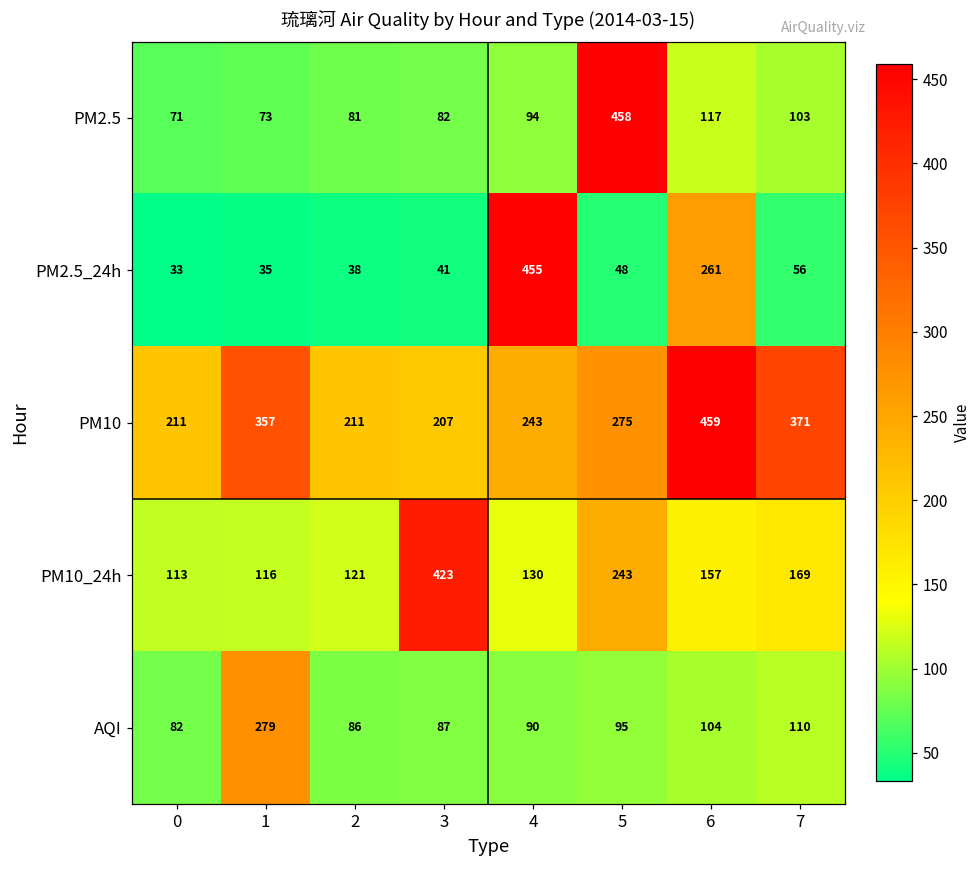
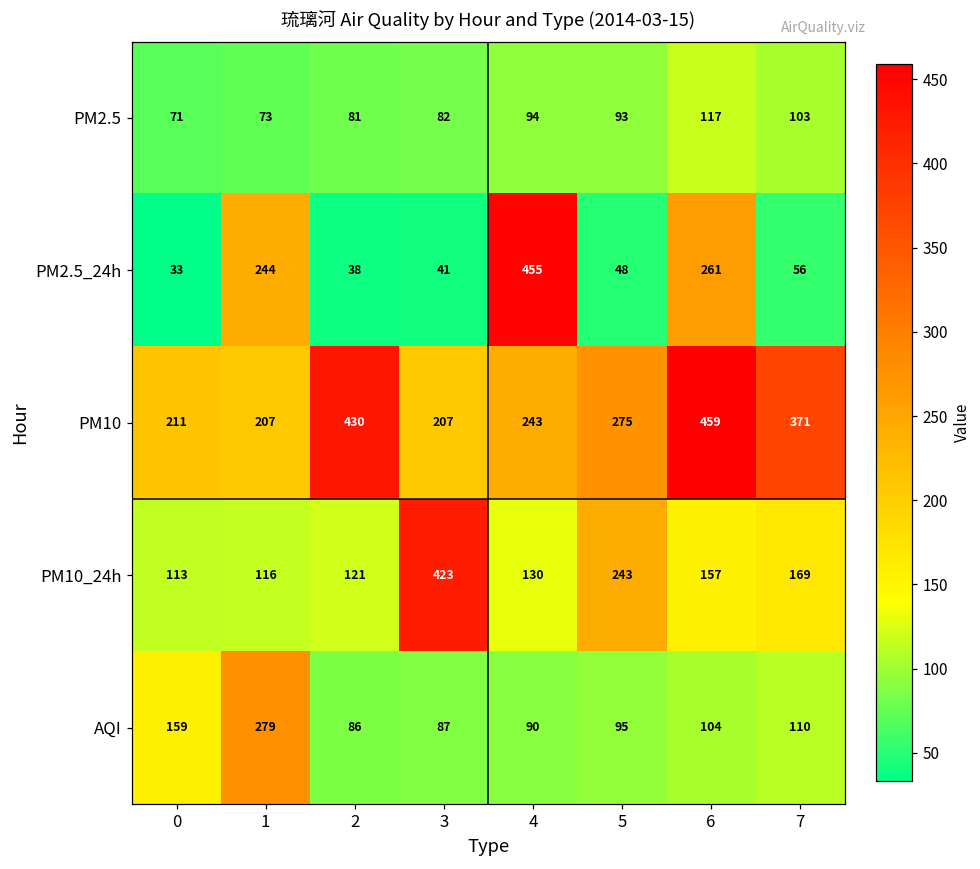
PM2.5, 5: 458 -> 93
PM2.5_24h, 1: 35 -> 244
PM10, 1: 357 -> 207
PM10, 2: 211 -> 430
AQI, 0: 82 -> 159
